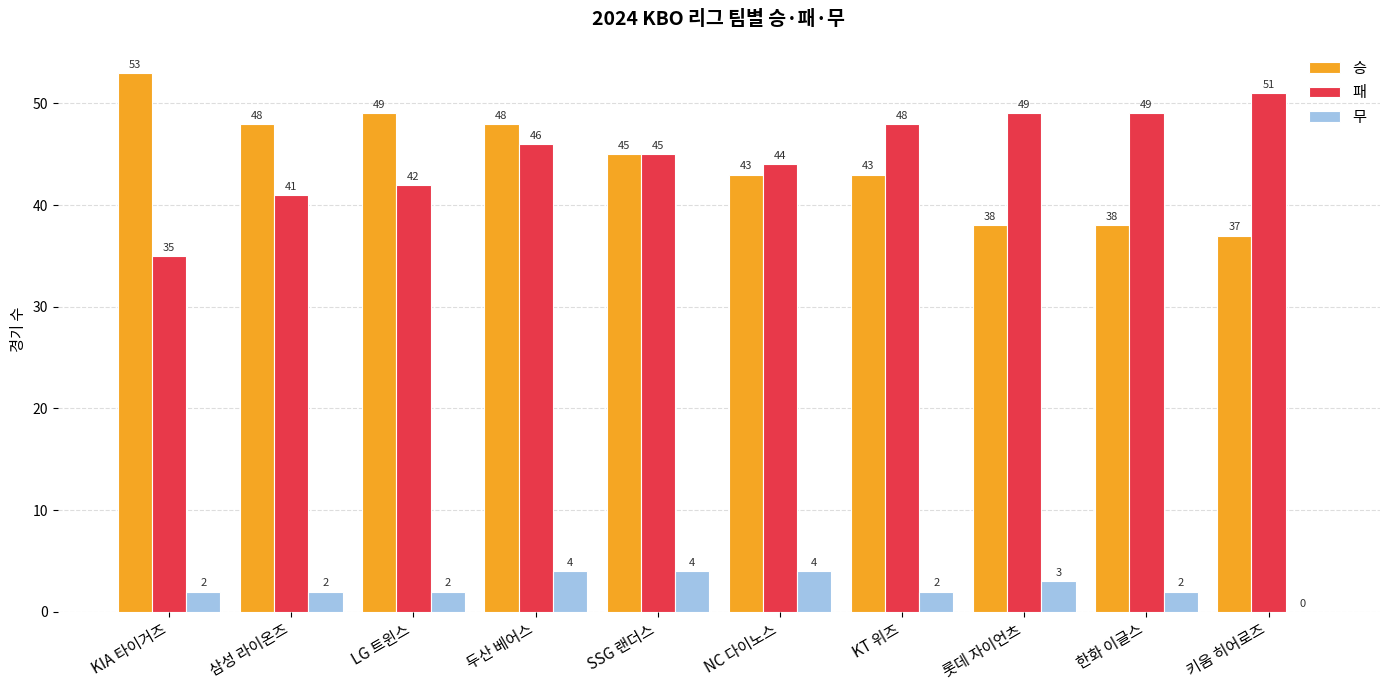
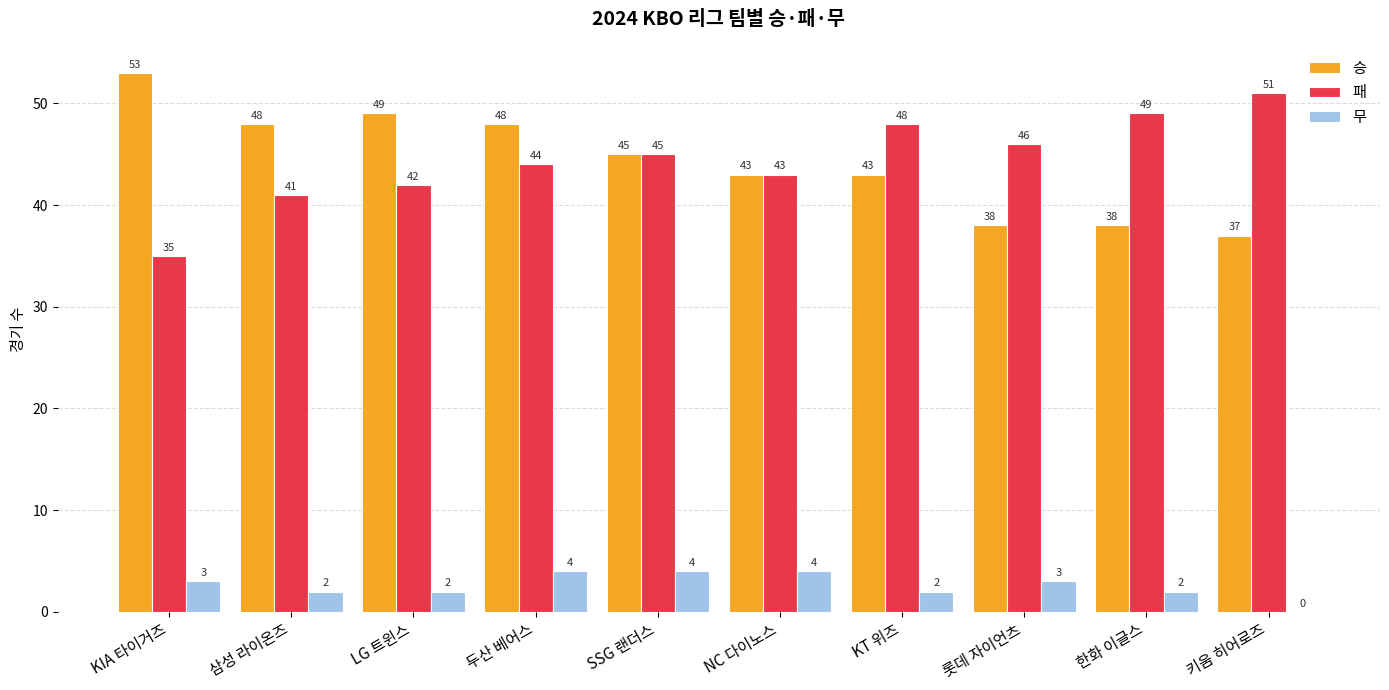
무, KIA 타이거즈: 2 -> 3
패, 두산 베어스: 46 -> 44
패, NC 다이노스: 44 -> 43
패, 롯데 자이언츠: 49 -> 46
